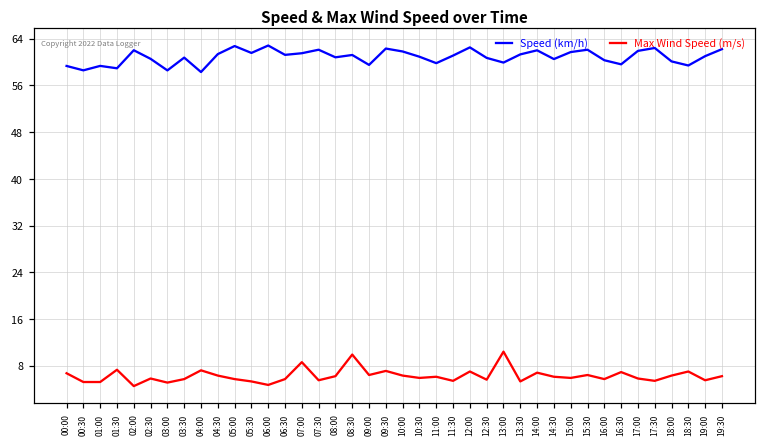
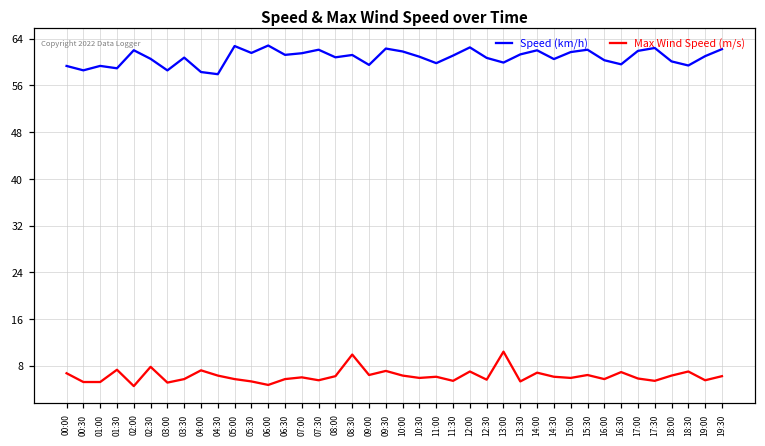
Max Wind Speed (m/s), 02:30: 6 -> 8
Speed (km/h), 04:30: 61 -> 58
Max Wind Speed (m/s), 07:00: 9 -> 6
